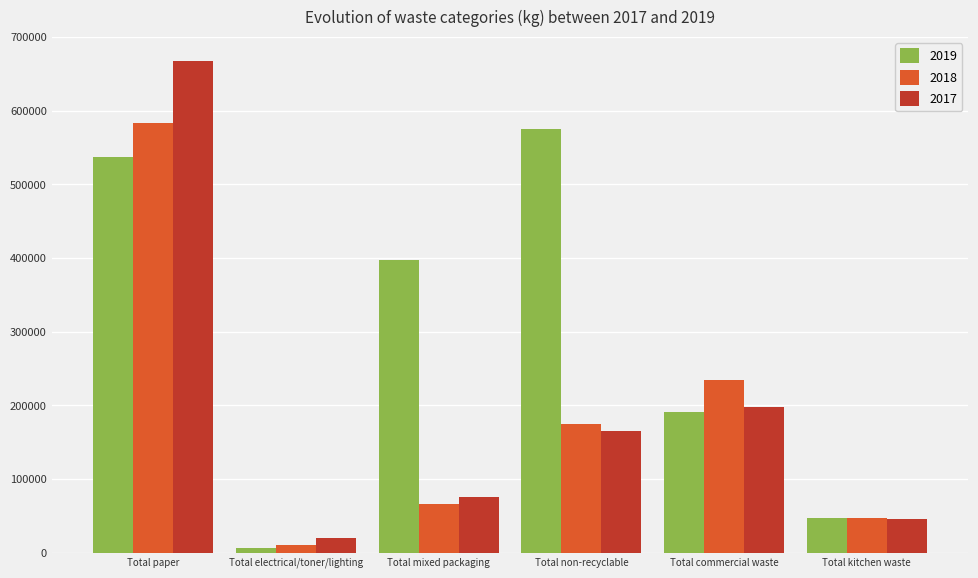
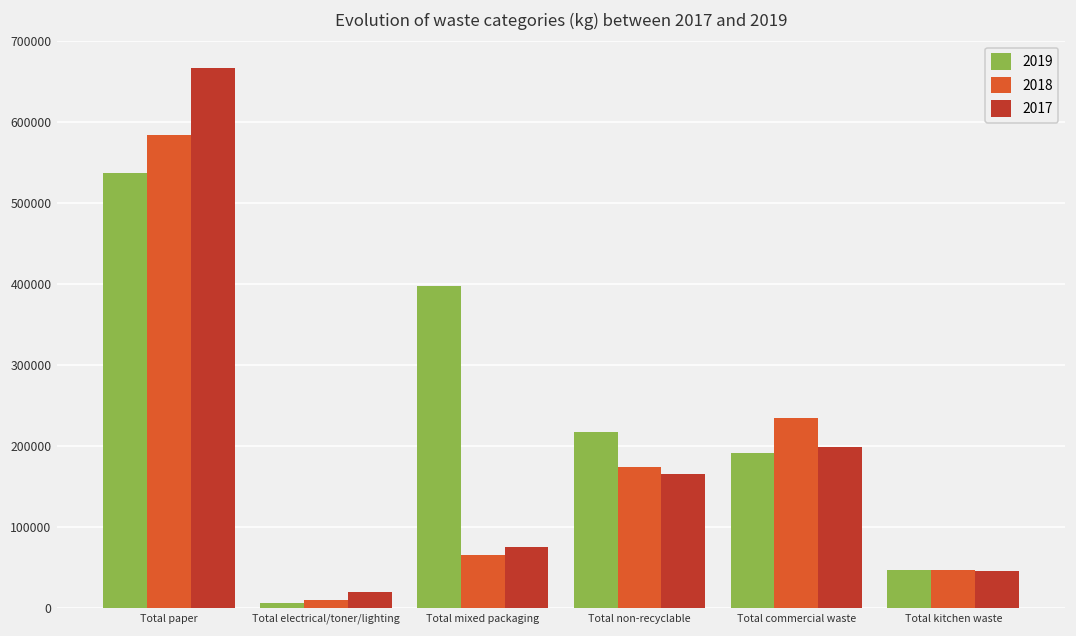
2019, Total non-recyclable: 580000 -> 220000
